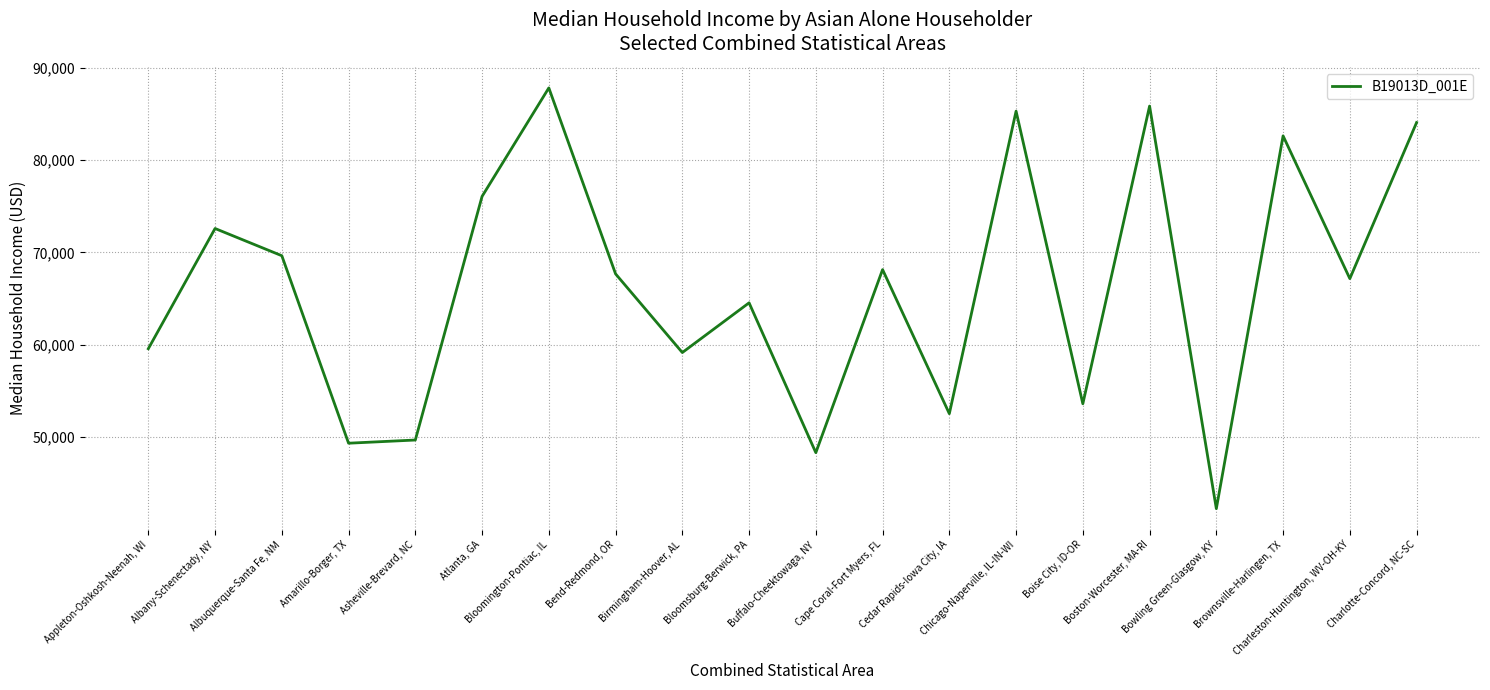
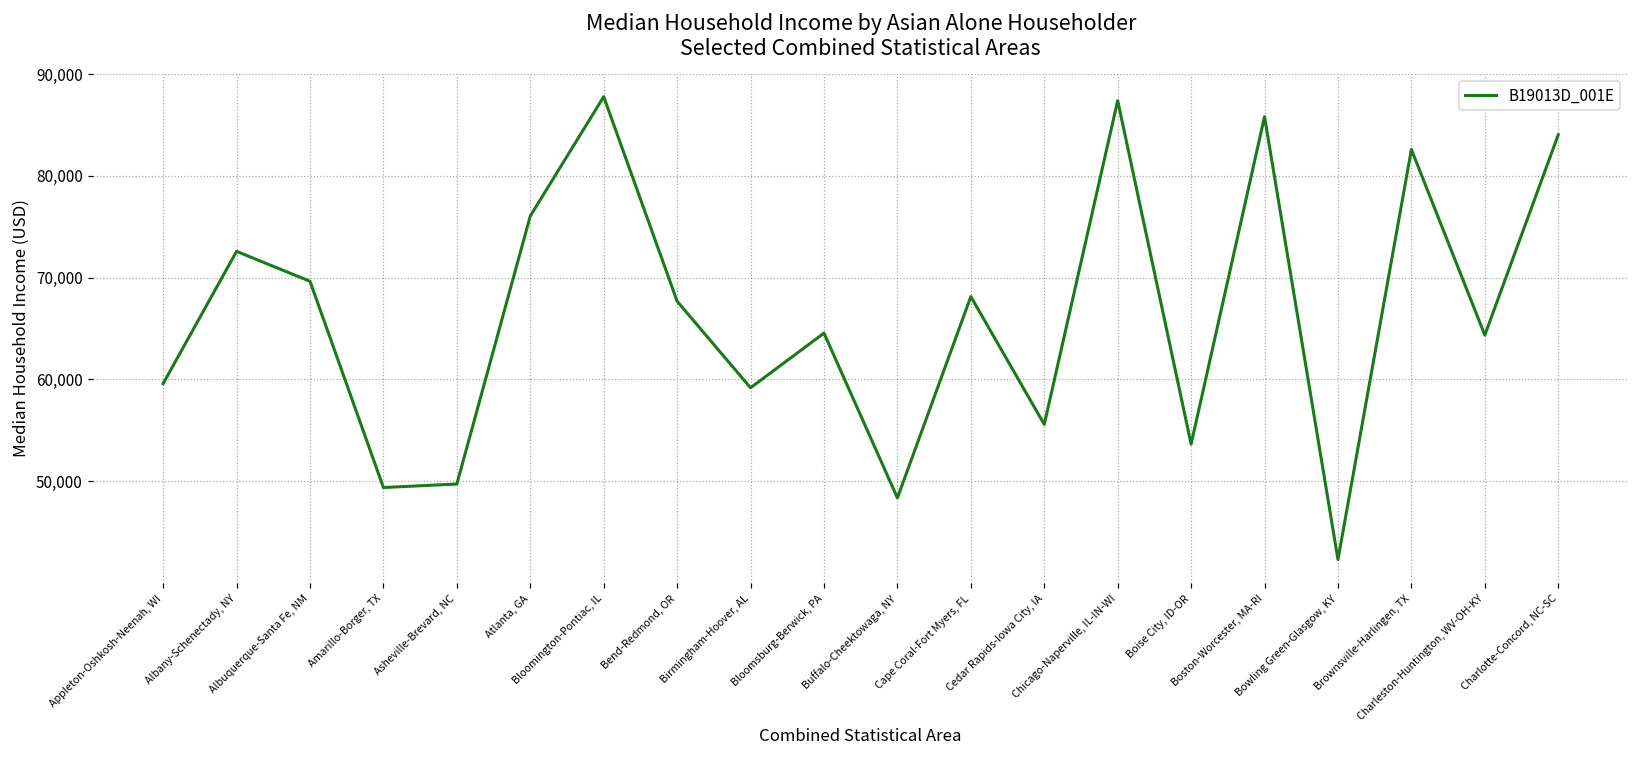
Cedar Rapids-Iowa City, IA: 53,000 -> 56,000
Chicago-Naperville, IL-IN-WI: 85,000 -> 87,000
Charleston-Huntington, WV-OH-KY: 67,000 -> 64,000
